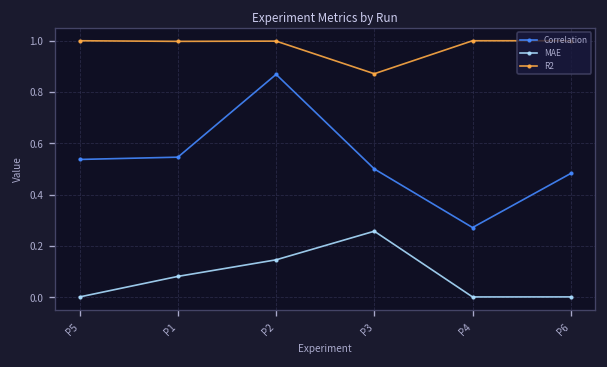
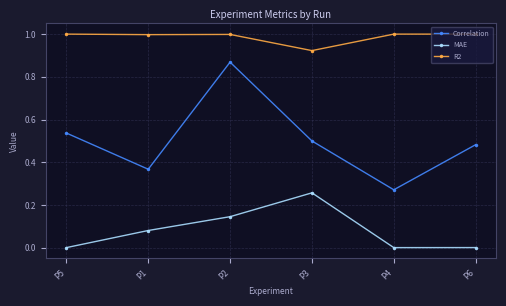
Correlation, P1: 0.55 -> 0.37
R2, P3: 0.87 -> 0.92
